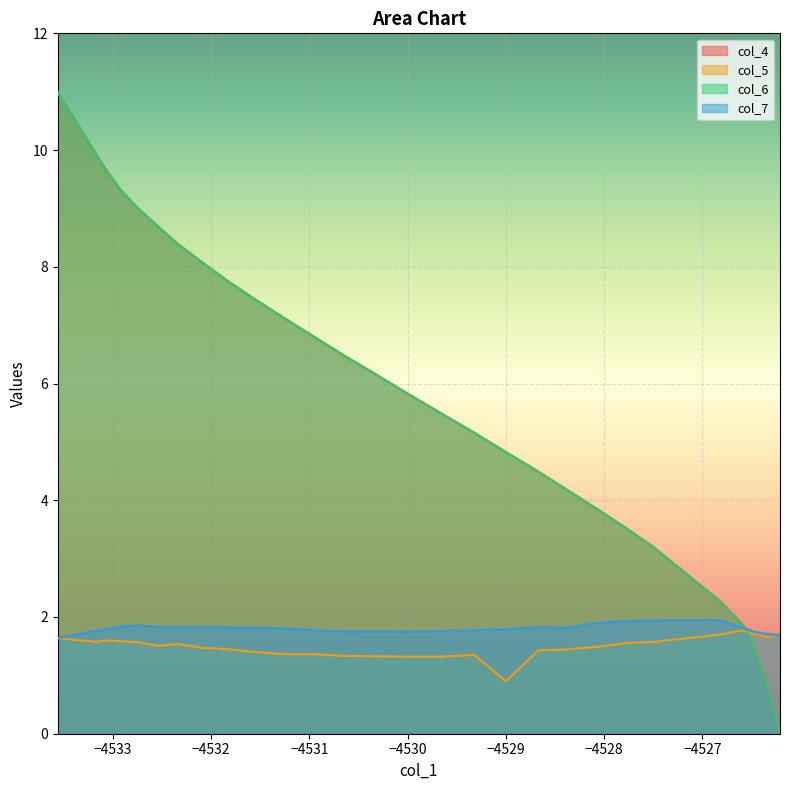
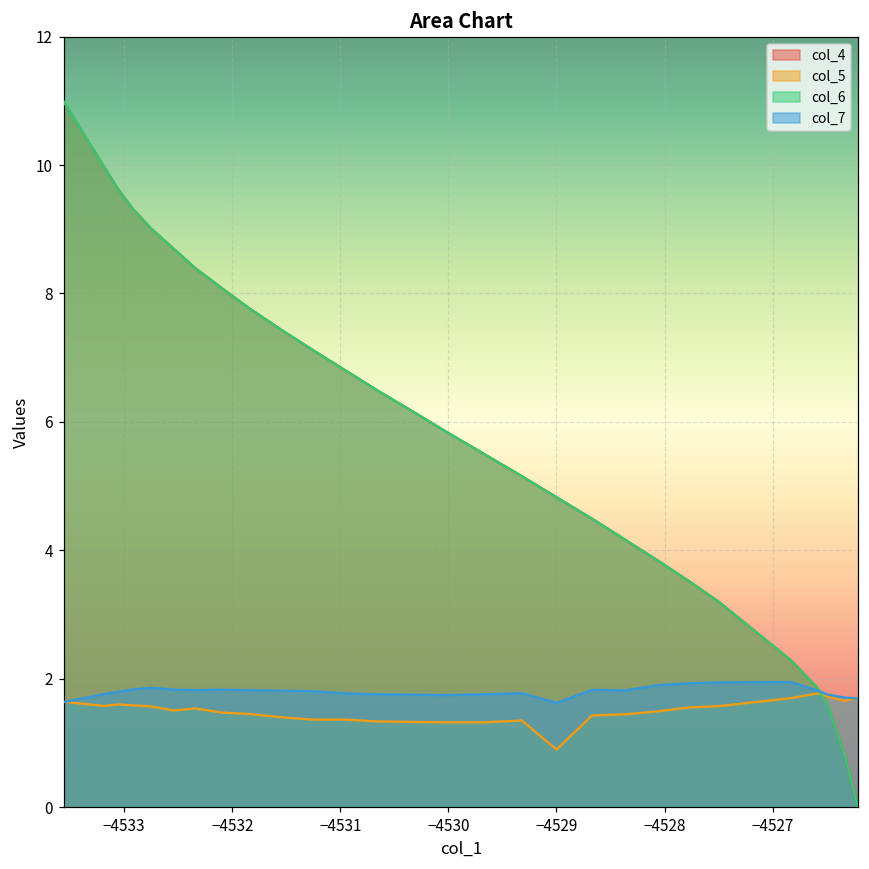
col_7, −4529: 1.8 -> 1.6
